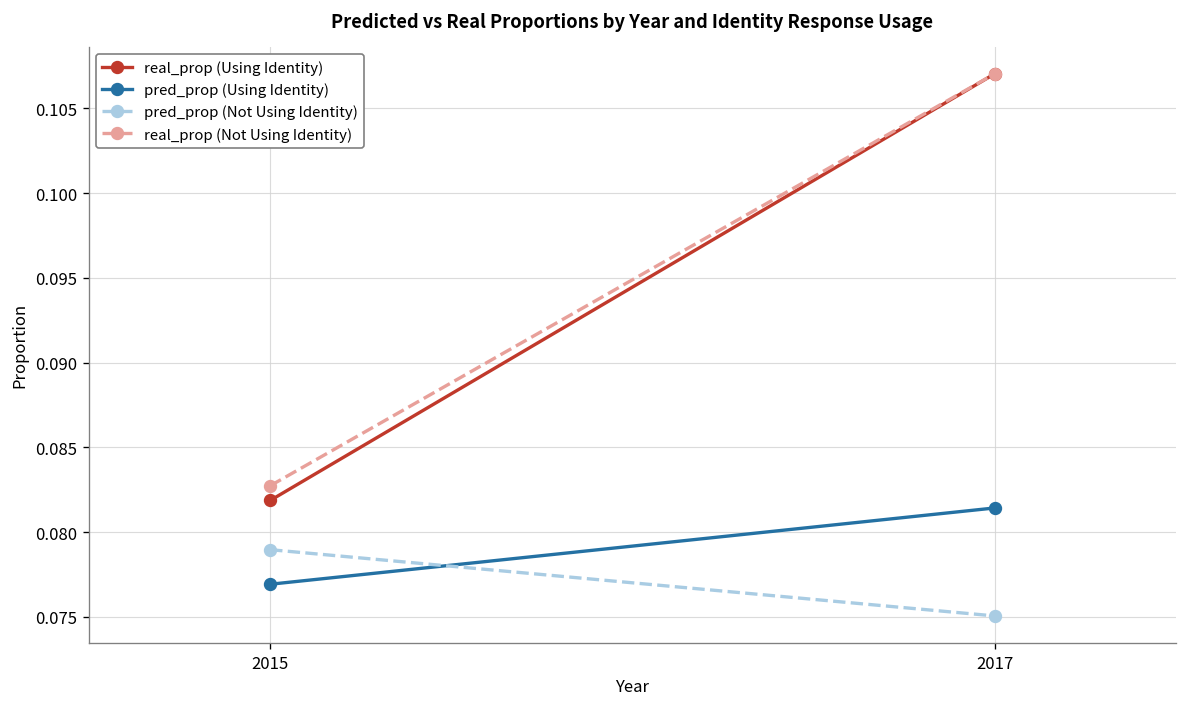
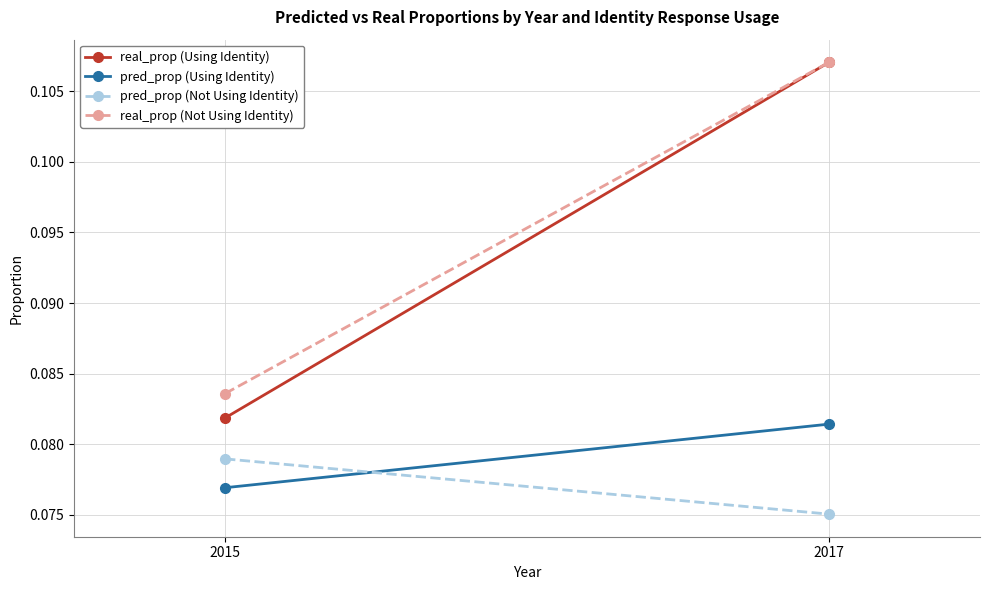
real_prop (Not Using Identity), 2015: 0.0827 -> 0.0836
